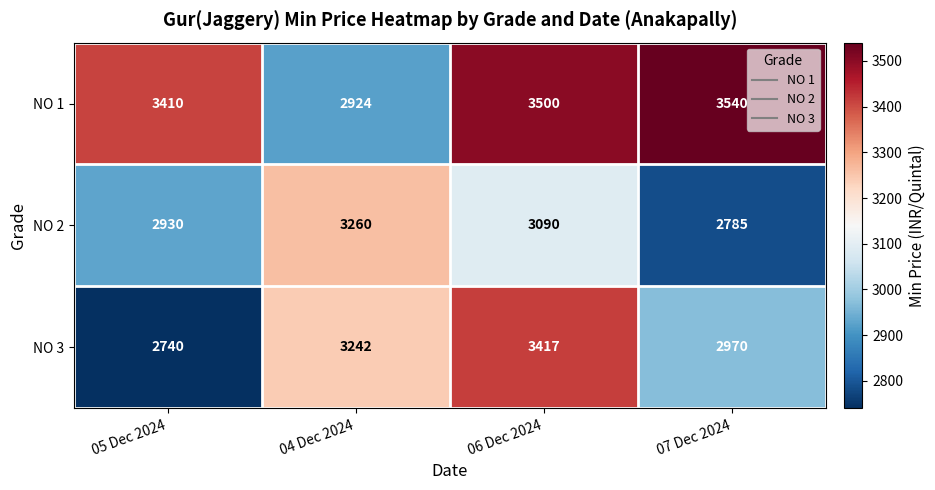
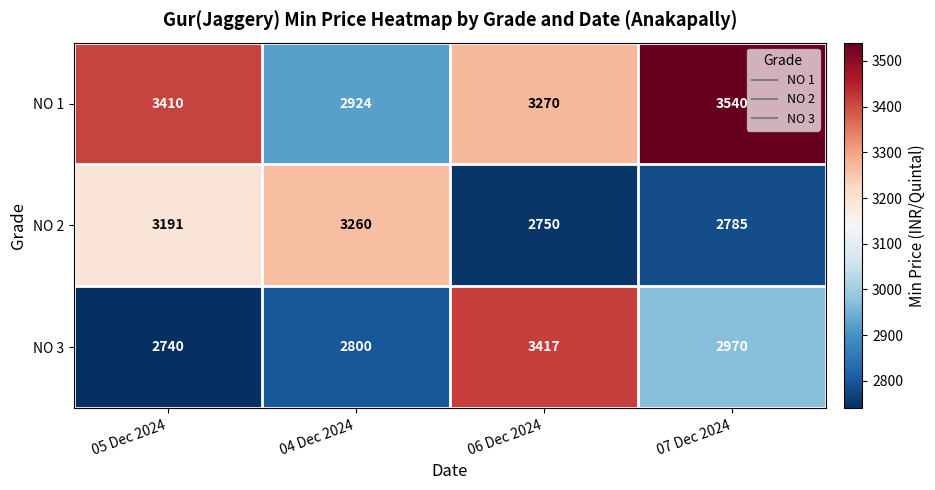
NO 1, 06 Dec 2024: 3500 -> 3270
NO 2, 05 Dec 2024: 2930 -> 3191
NO 2, 06 Dec 2024: 3090 -> 2750
NO 3, 04 Dec 2024: 3242 -> 2800
